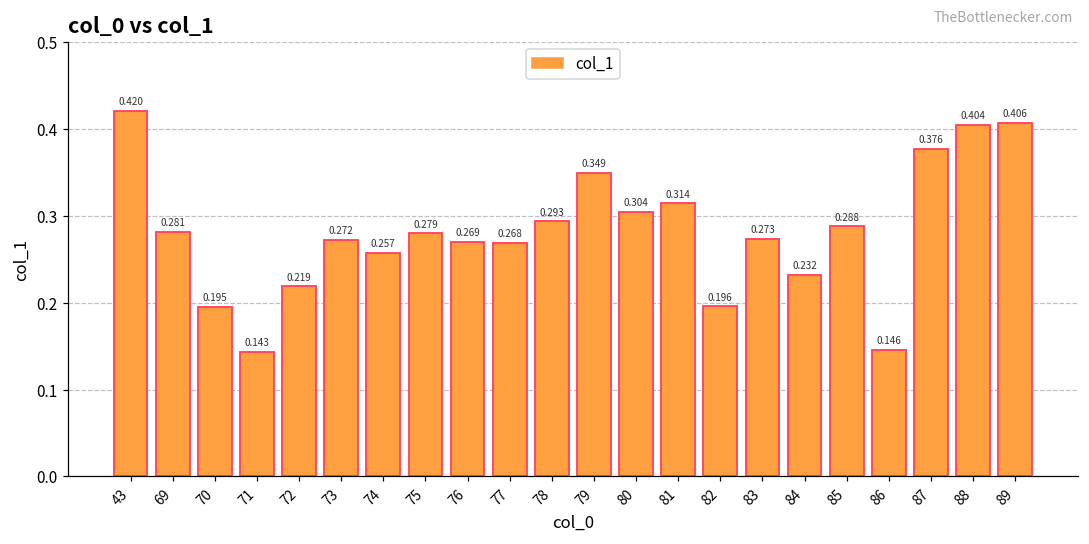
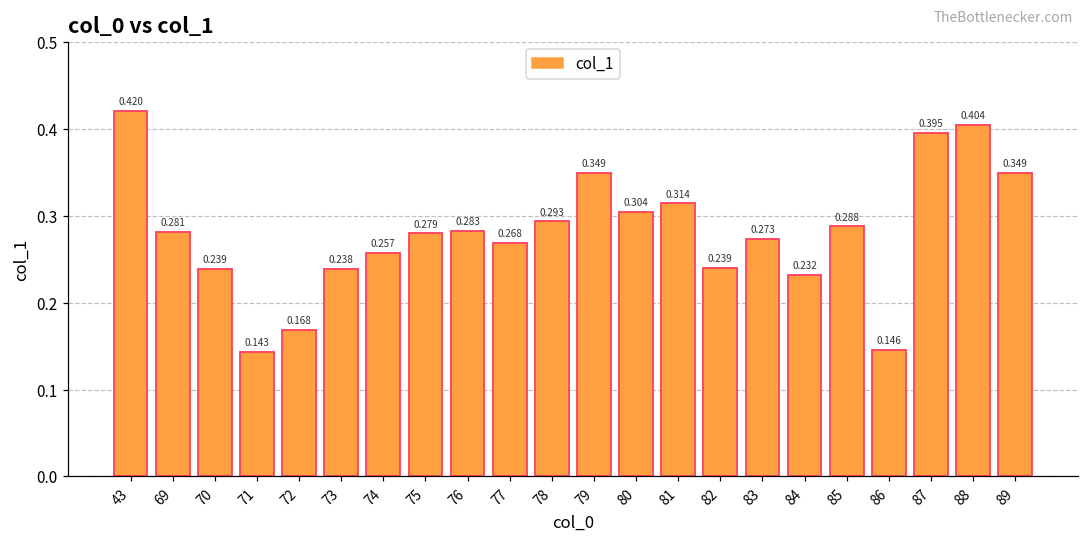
70: 0.195 -> 0.239
72: 0.219 -> 0.168
73: 0.272 -> 0.238
76: 0.269 -> 0.283
82: 0.196 -> 0.239
87: 0.376 -> 0.395
89: 0.406 -> 0.349
